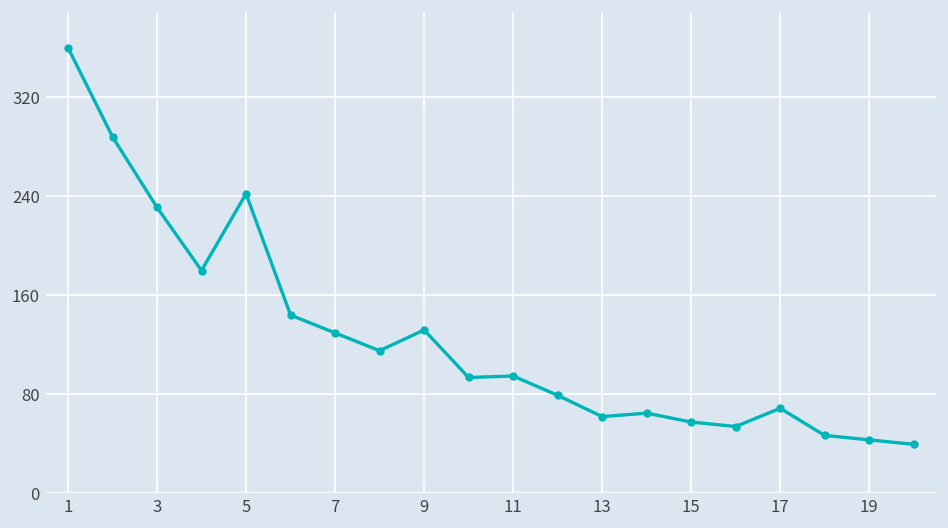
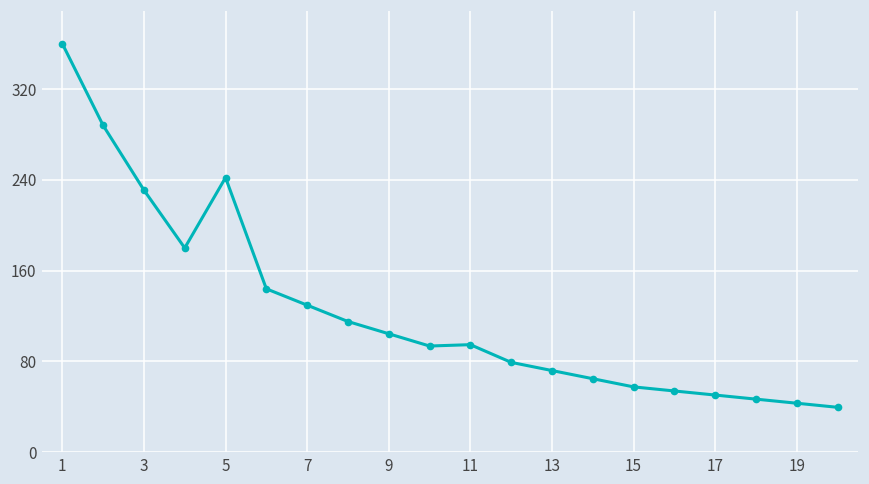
9: 132 -> 104
13: 62 -> 72
17: 69 -> 50
